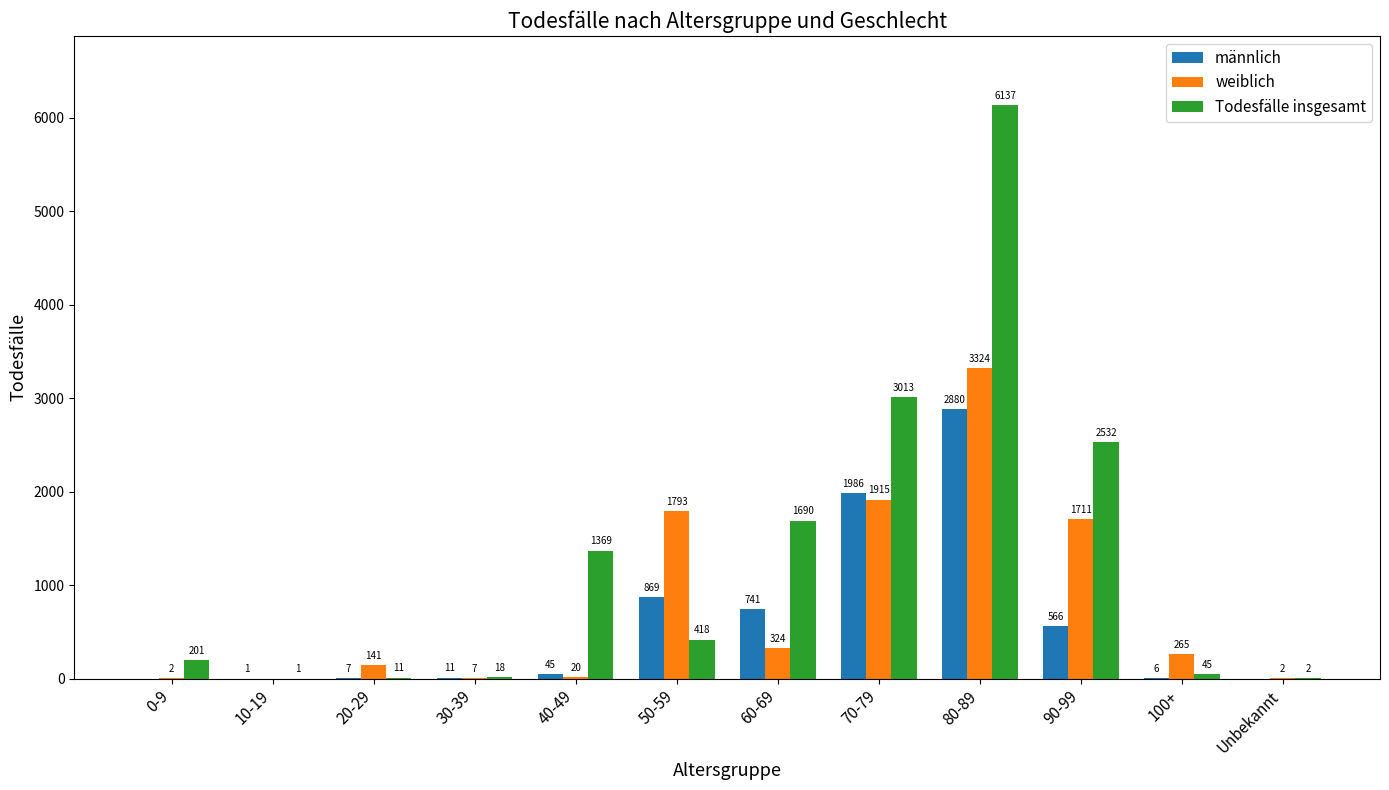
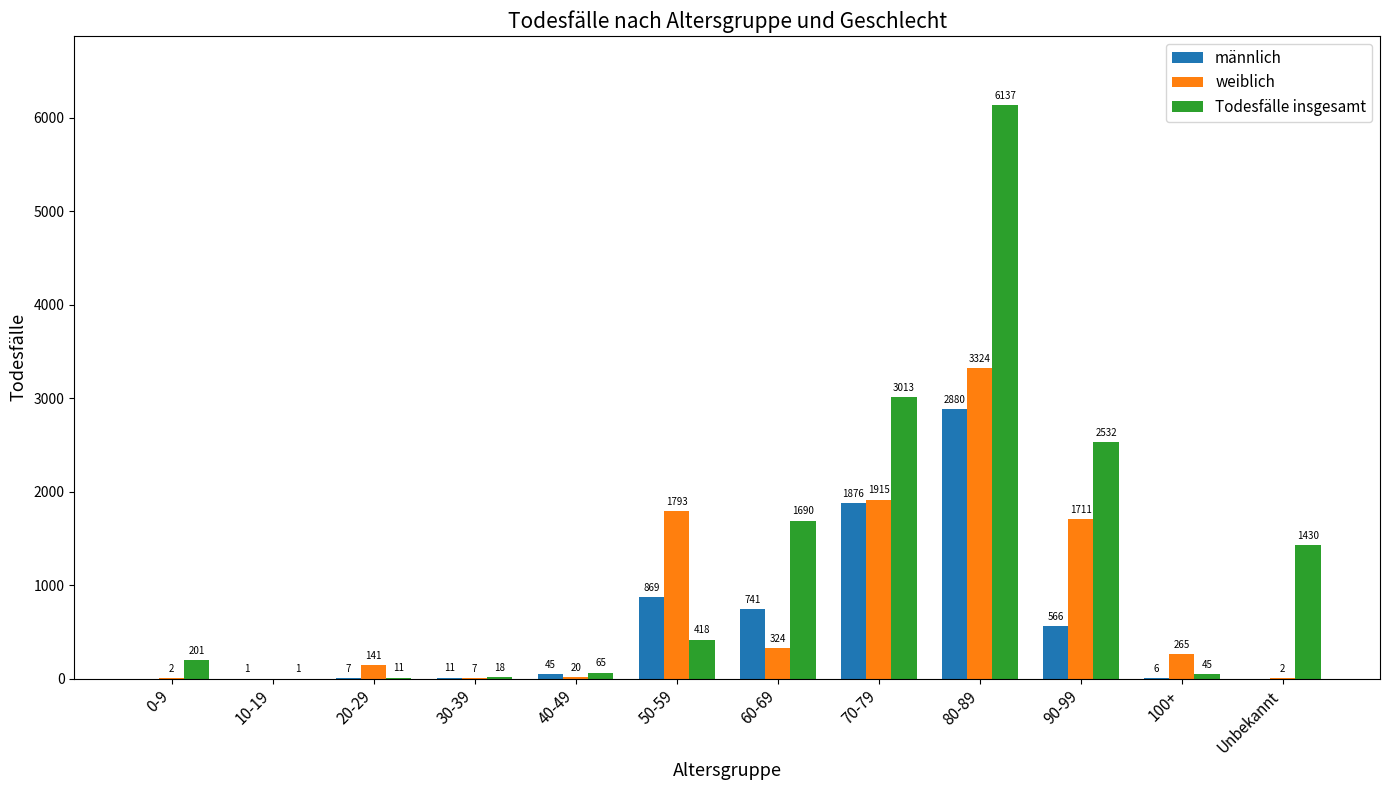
Todesfälle insgesamt, 40-49: 1369 -> 65
männlich, 70-79: 1986 -> 1876
Todesfälle insgesamt, Unbekannt: 2 -> 1430
